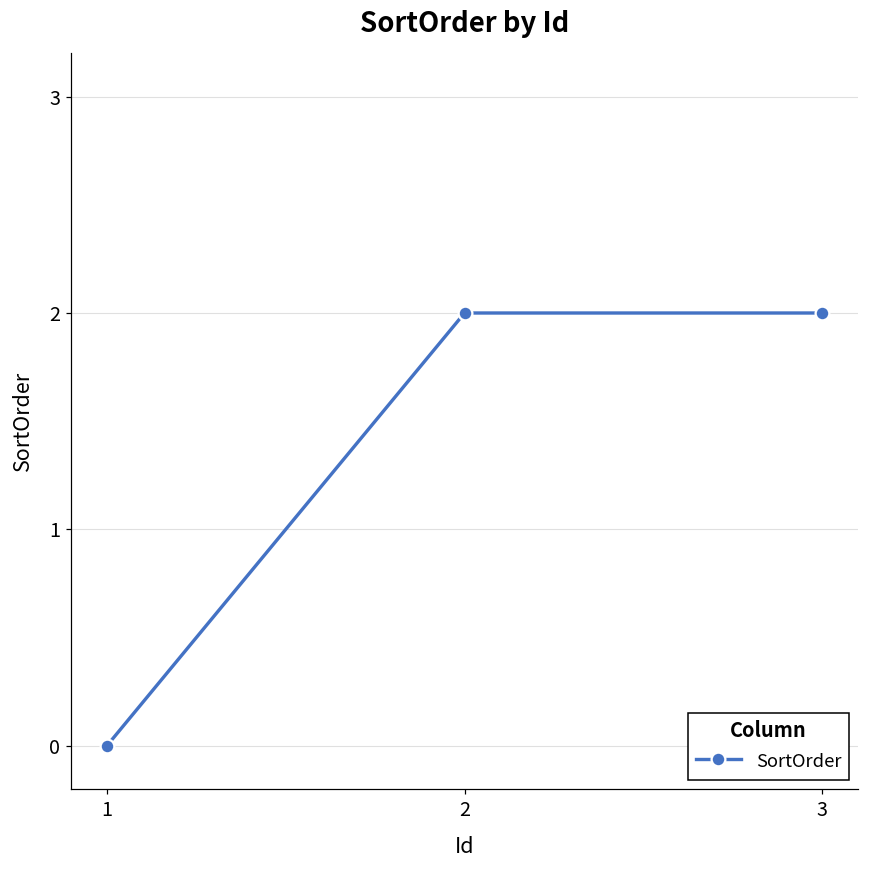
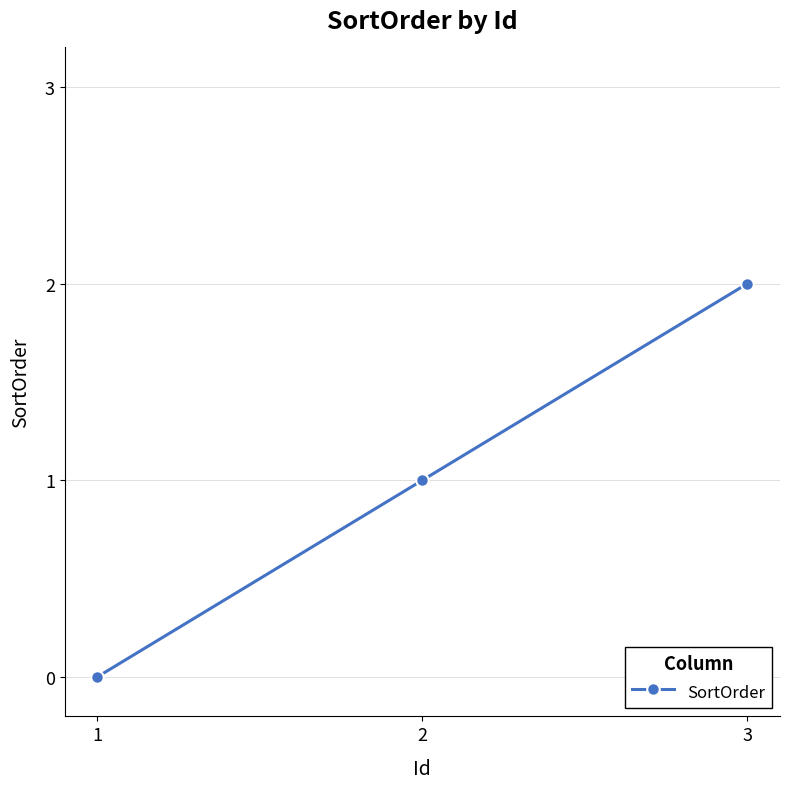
2: 2 -> 1
